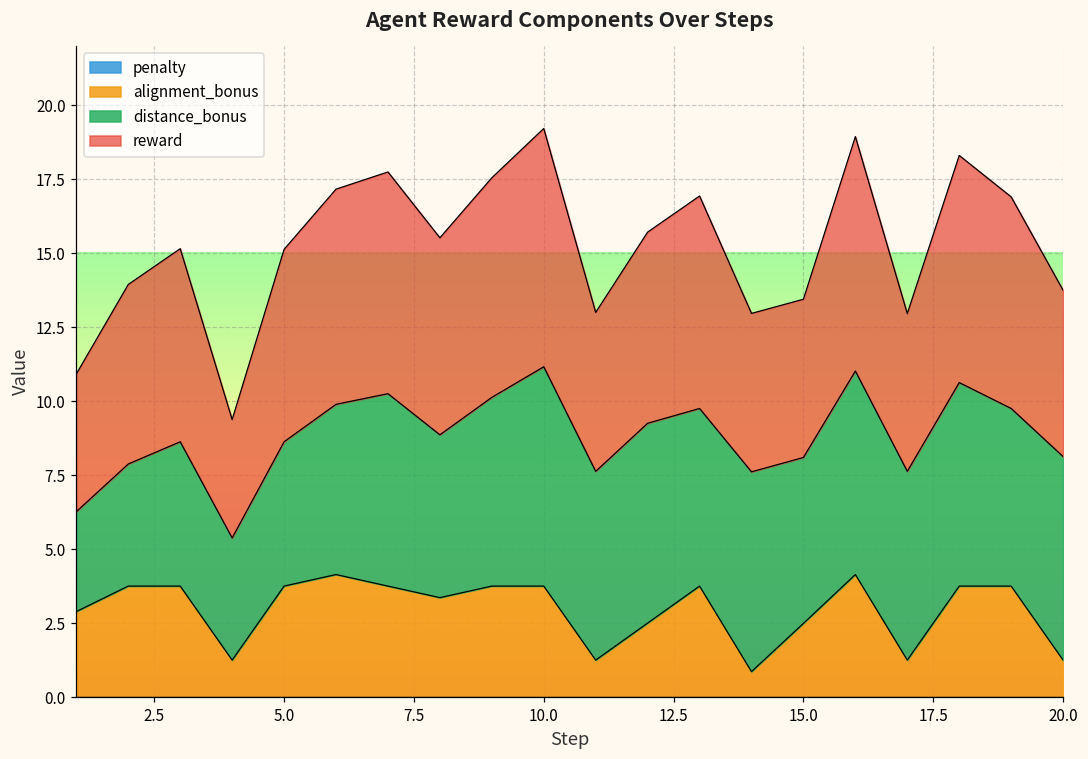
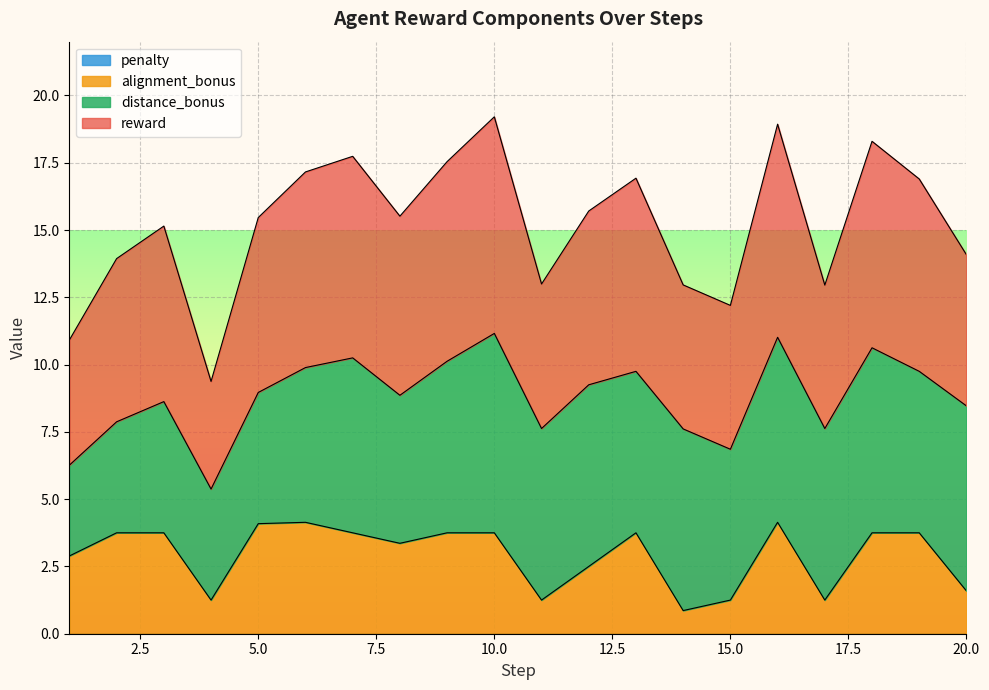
alignment_bonus, 5.0: 3.8 -> 4.1
alignment_bonus, 15.0: 2.5 -> 1.3
alignment_bonus, 20.0: 1.3 -> 1.6
